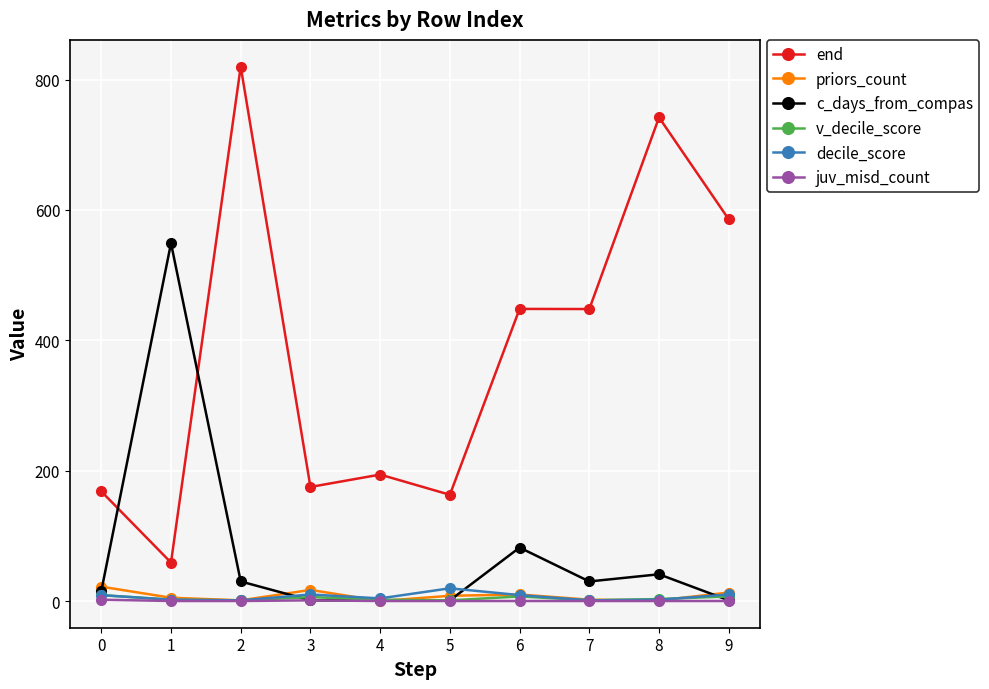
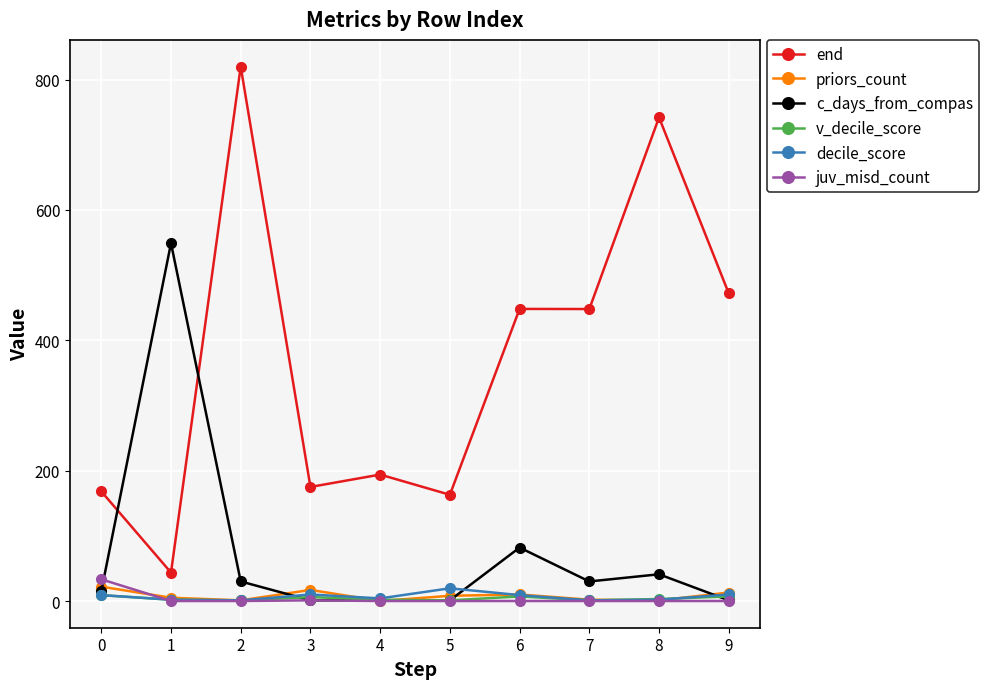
juv_misd_count, 0: 0 -> 30
end, 1: 60 -> 40
end, 9: 590 -> 470
